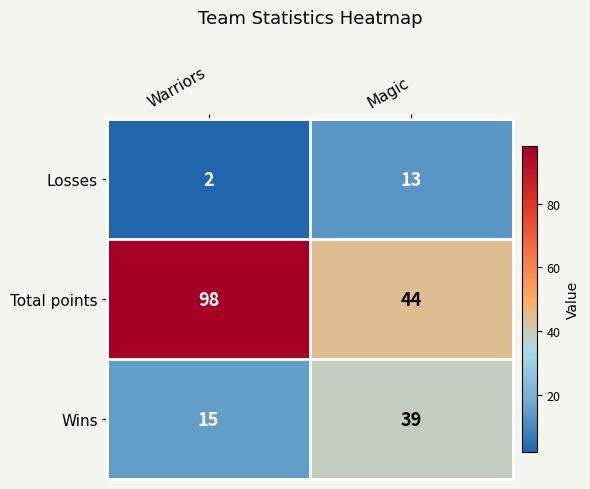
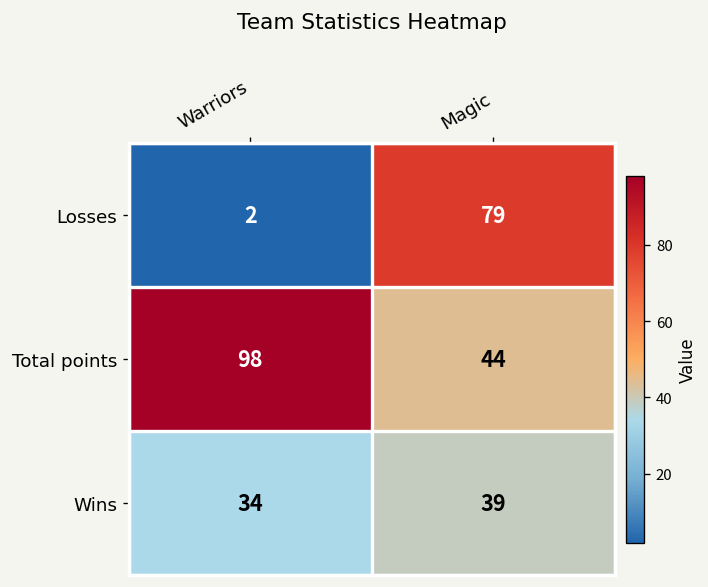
Losses, Magic: 13 -> 79
Wins, Warriors: 15 -> 34
